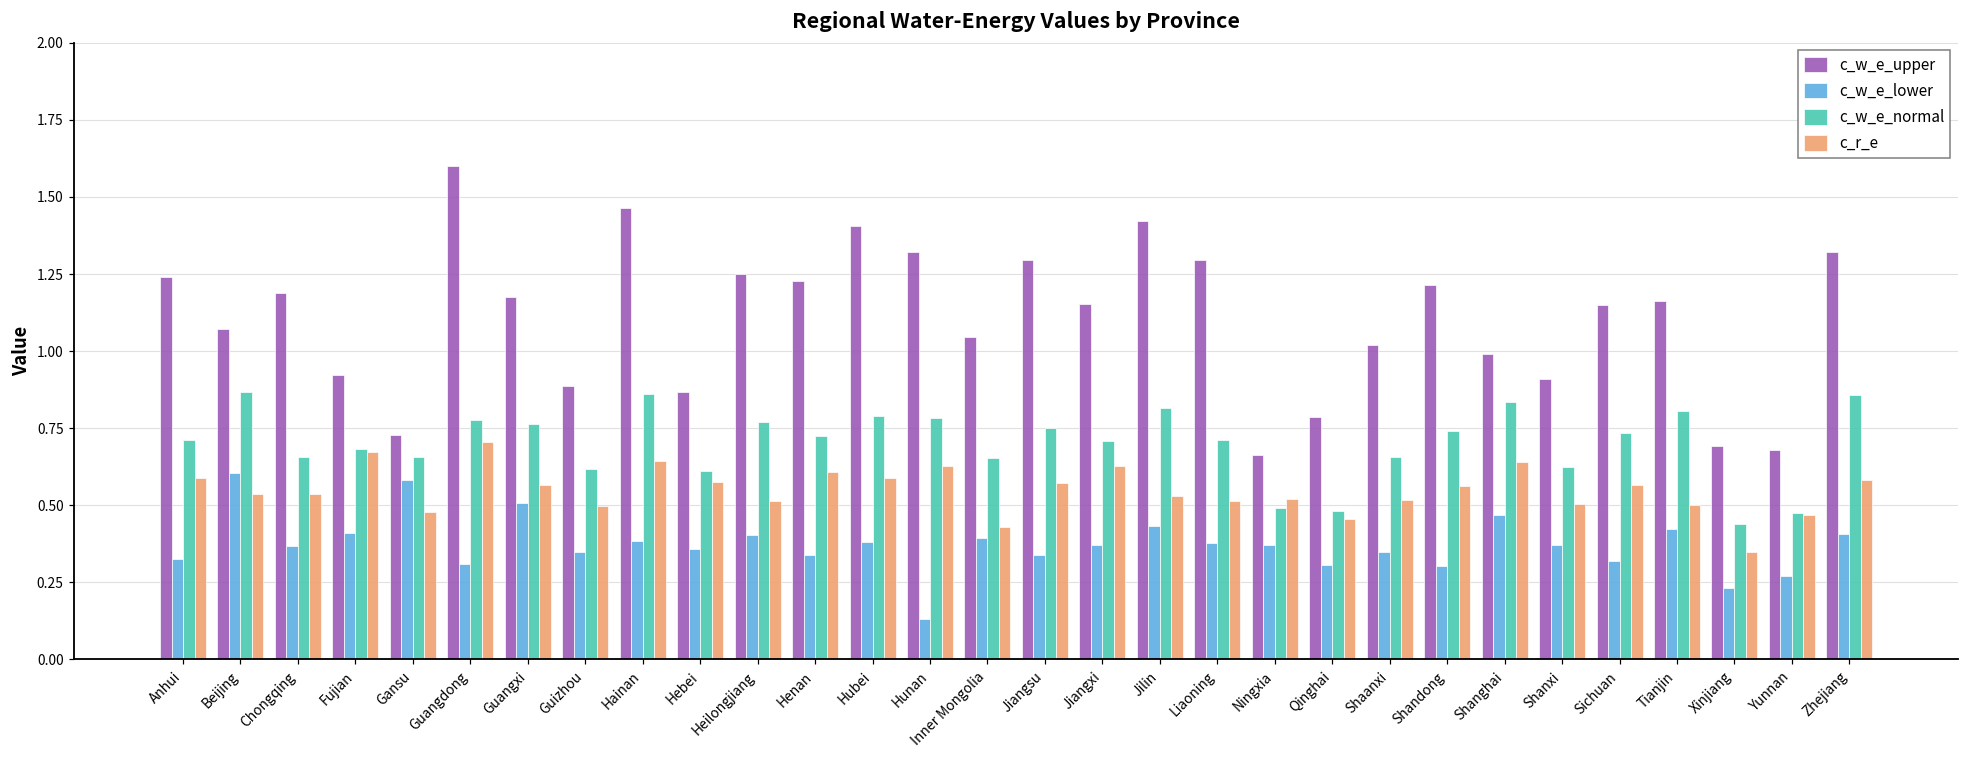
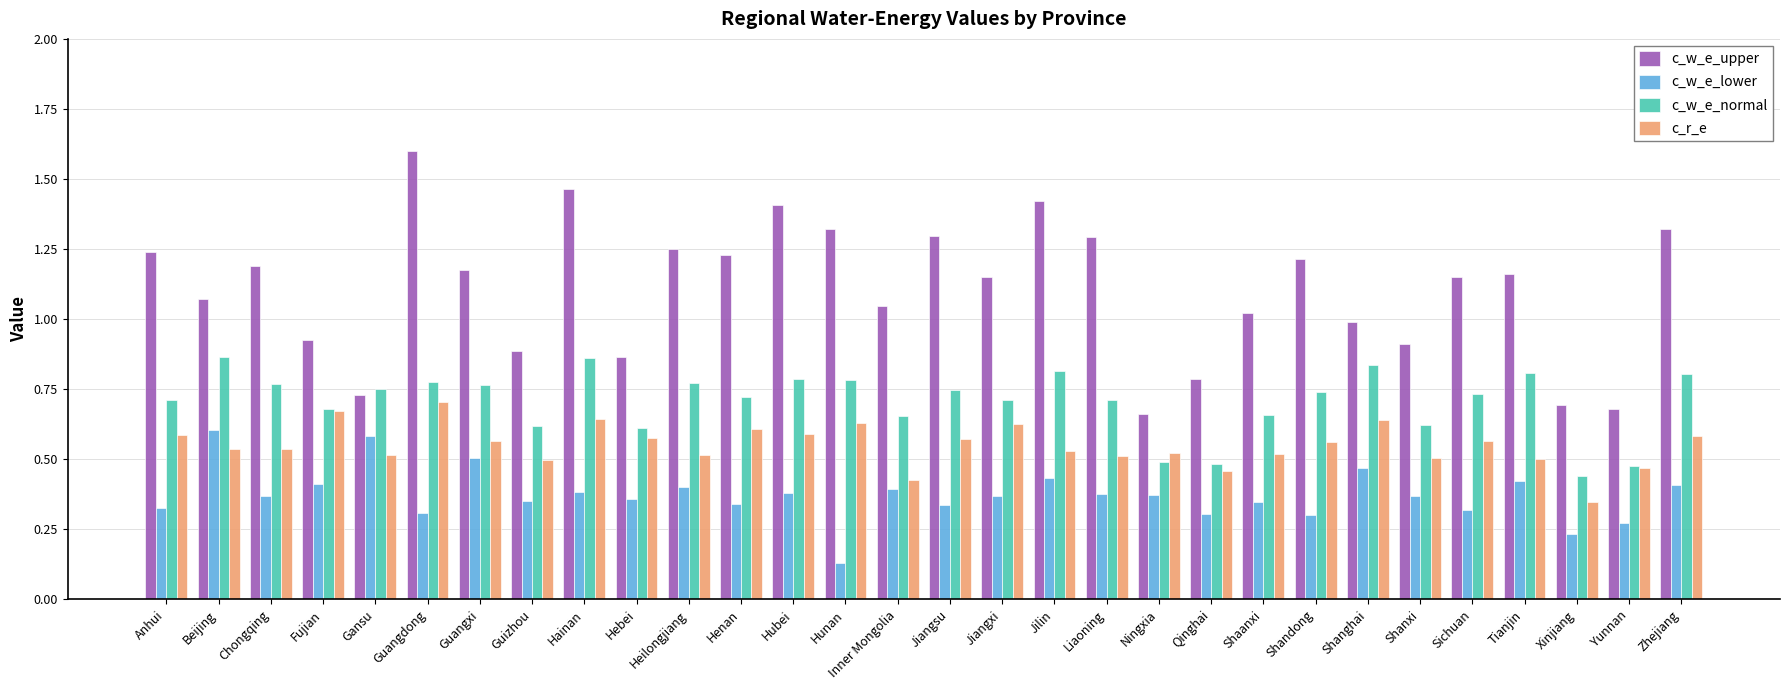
c_w_e_normal, Chongqing: 0.66 -> 0.77
c_w_e_normal, Gansu: 0.66 -> 0.75
c_r_e, Gansu: 0.48 -> 0.51
c_w_e_normal, Zhejiang: 0.86 -> 0.80
